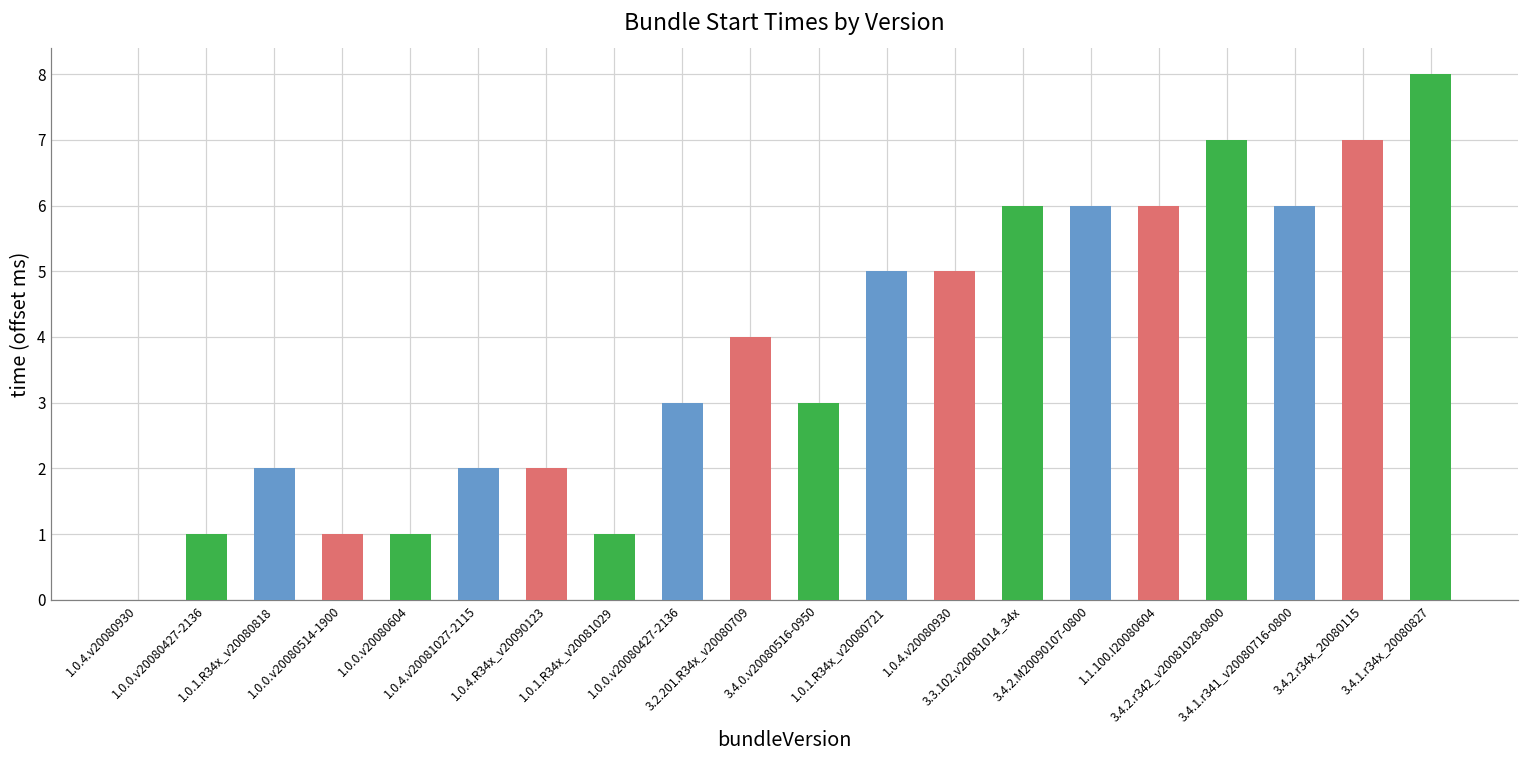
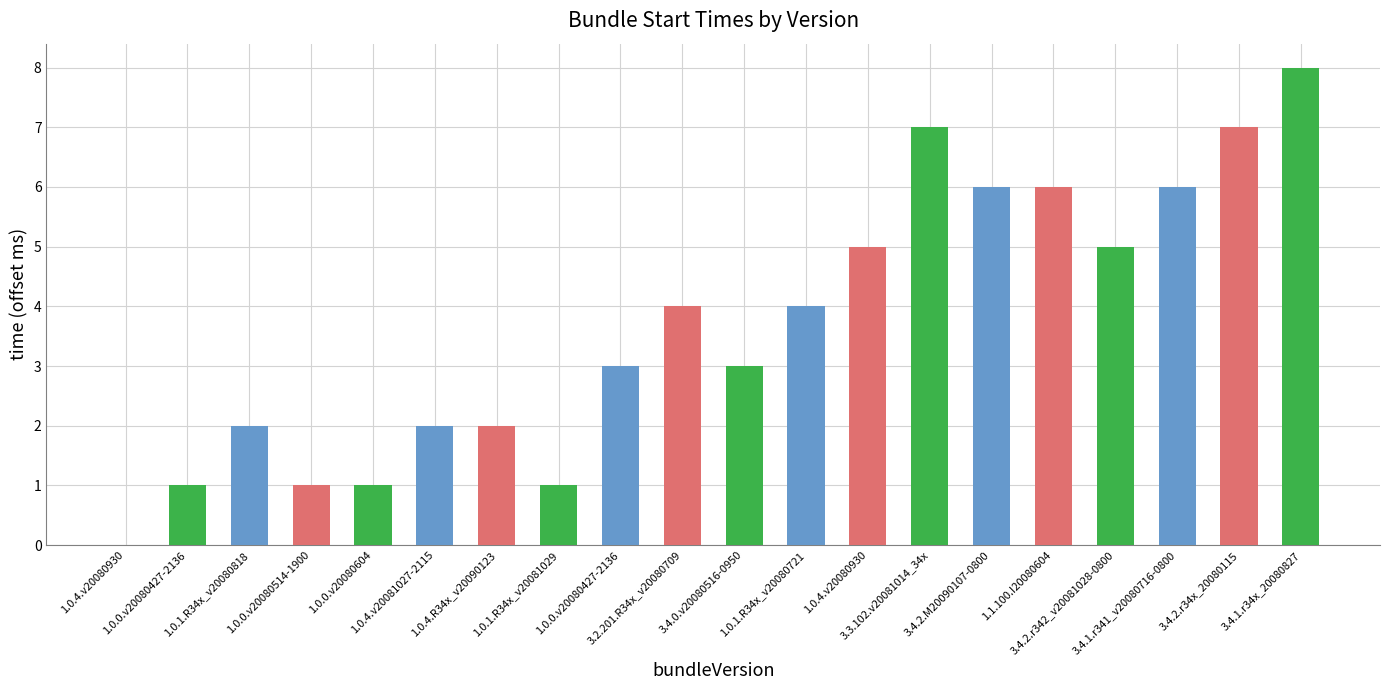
1.0.1.R34x_v20080721: 5.0 -> 4.0
3.3.102.v20081014_34x: 6.0 -> 7.0
3.4.2.r342_v20081028-0800: 7.0 -> 5.0
